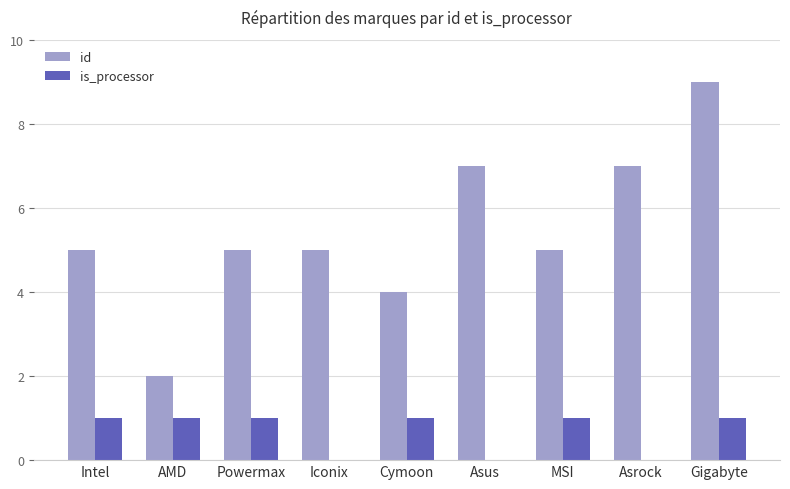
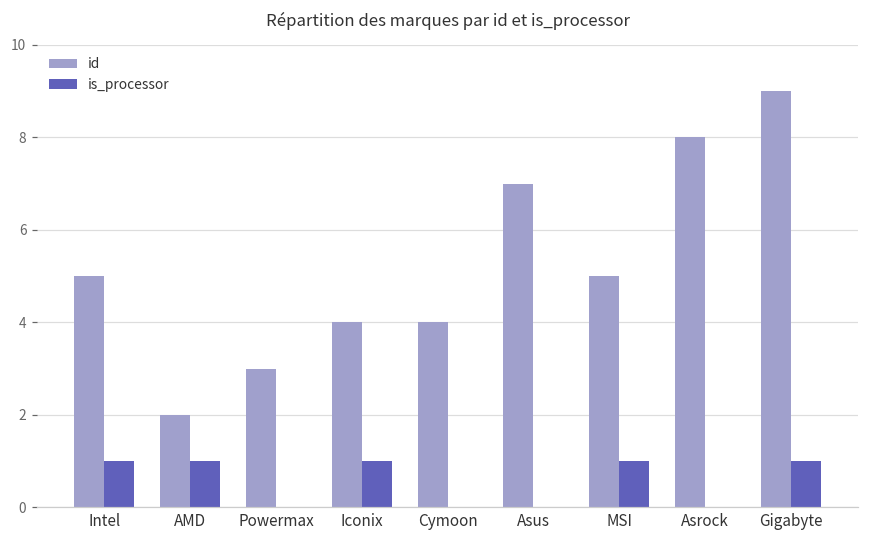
id, Powermax: 5 -> 3
is_processor, Powermax: 1 -> 0
id, Iconix: 5 -> 4
is_processor, Iconix: 0 -> 1
is_processor, Cymoon: 1 -> 0
id, Asrock: 7 -> 8
